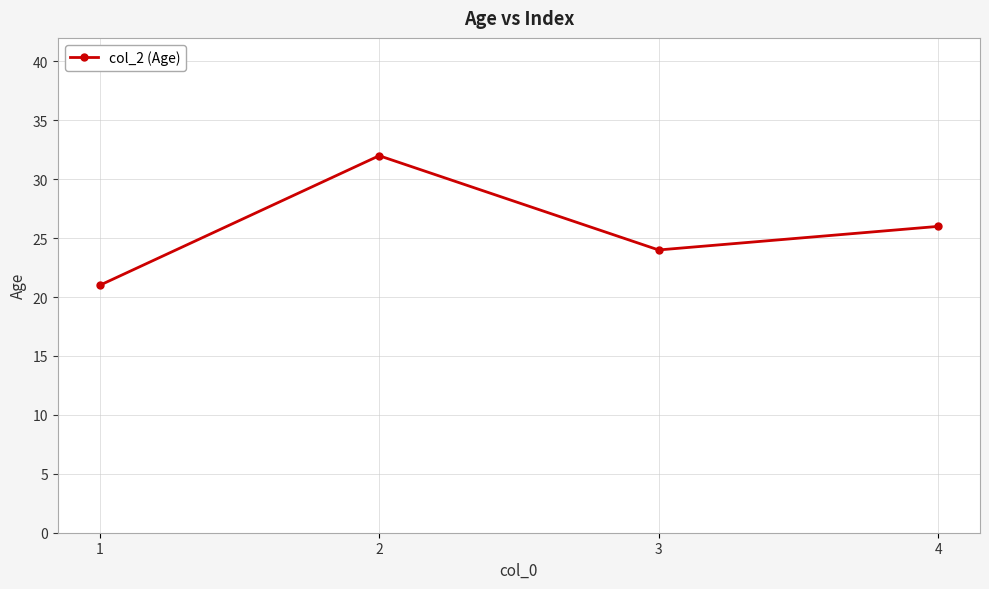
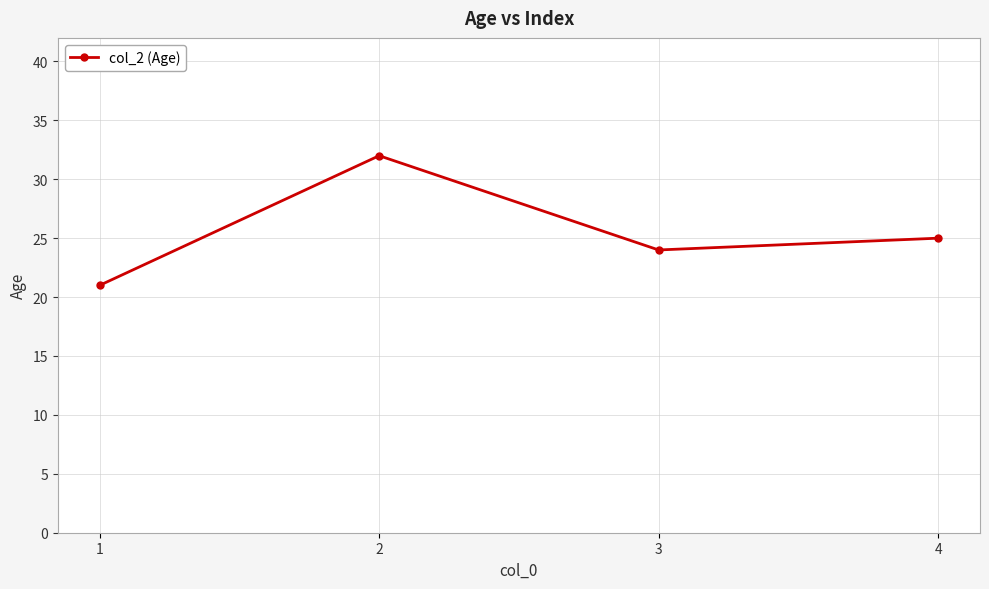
4: 26 -> 25
